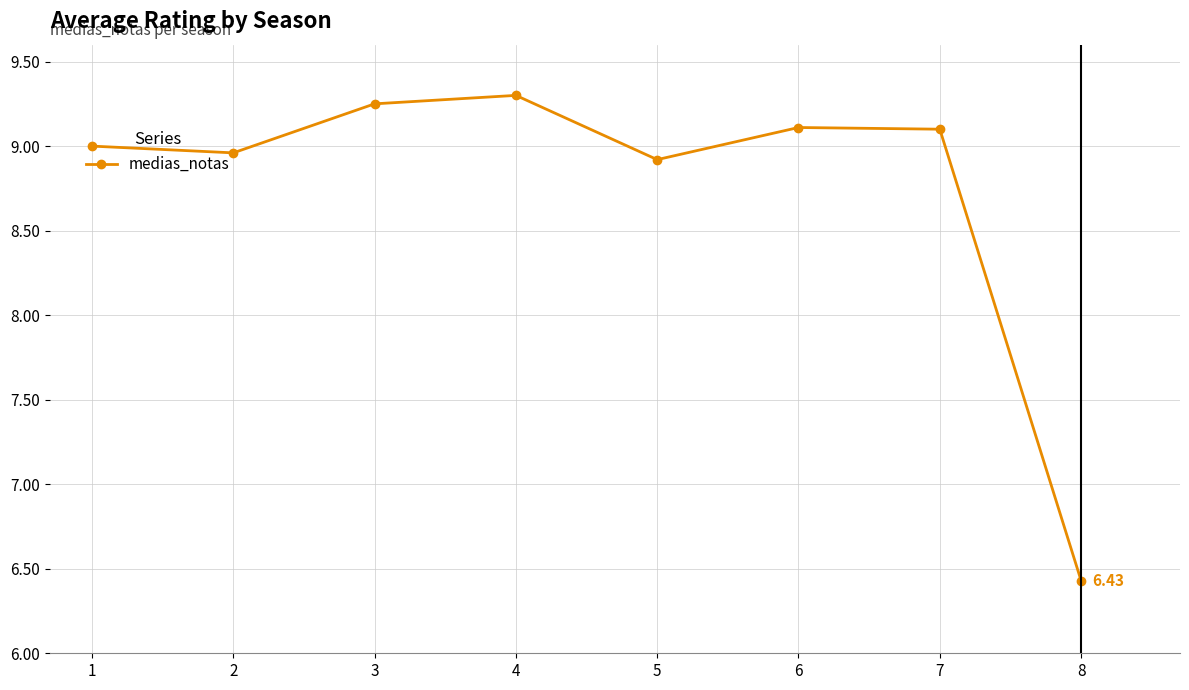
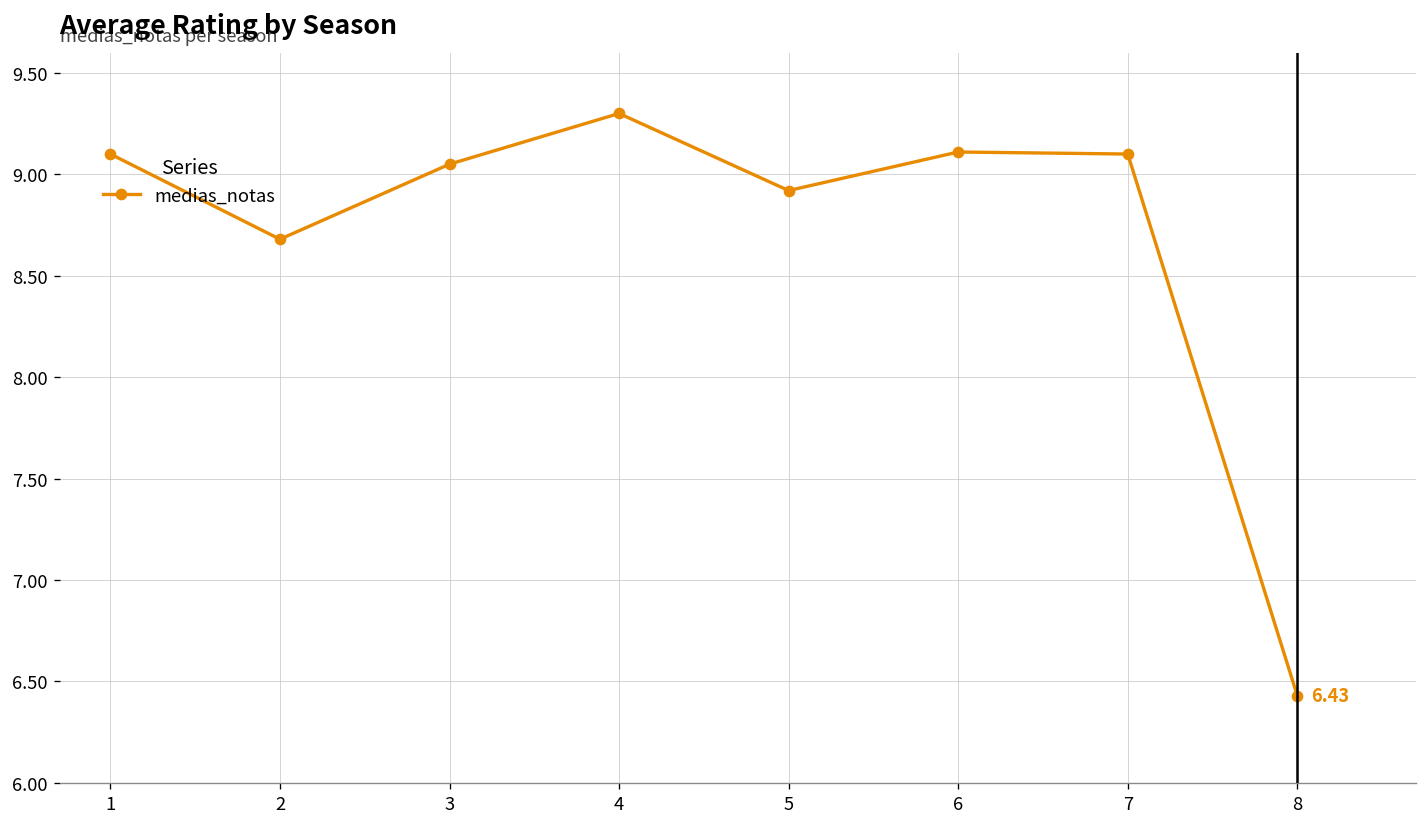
1: 9.0 -> 9.1
2: 8.96 -> 8.68
3: 9.25 -> 9.05
